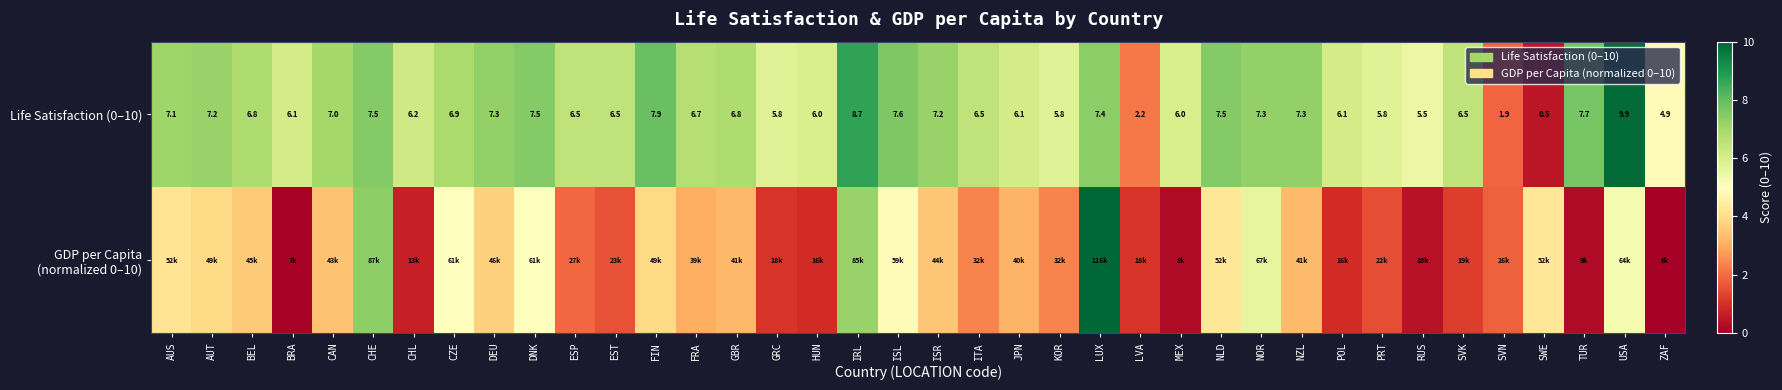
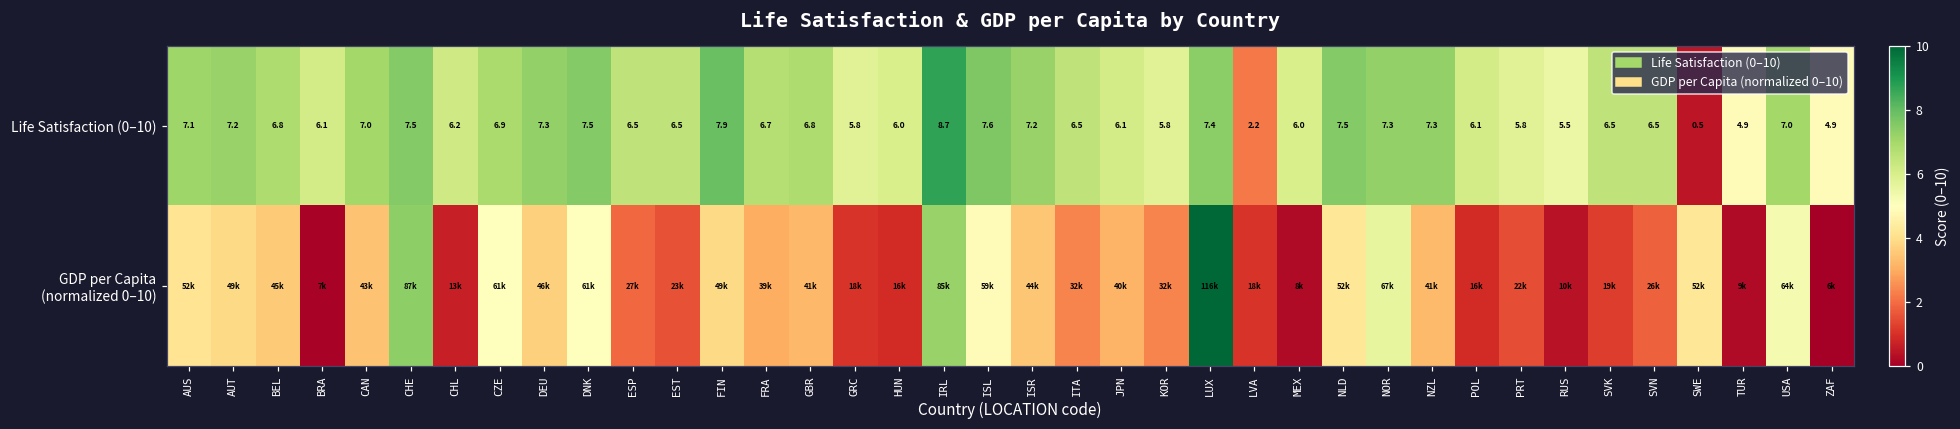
Life Satisfaction (0–10), SVN: 1.9 -> 6.5
Life Satisfaction (0–10), TUR: 7.7 -> 4.9
Life Satisfaction (0–10), USA: 9.9 -> 7.0
